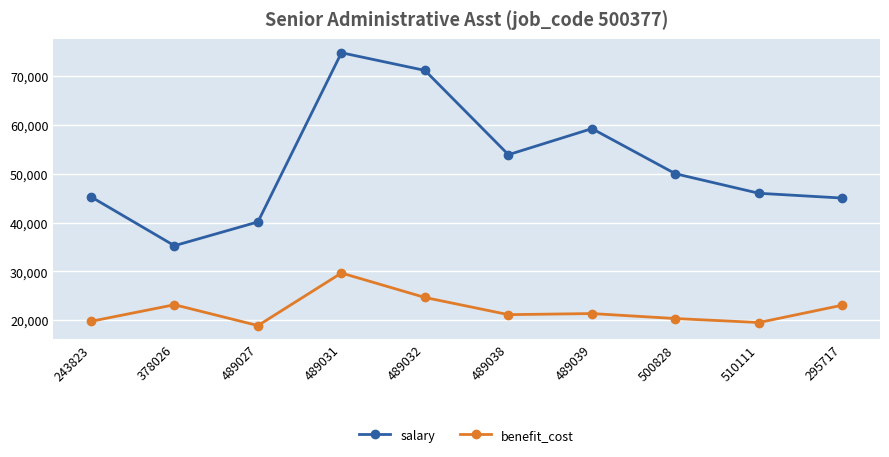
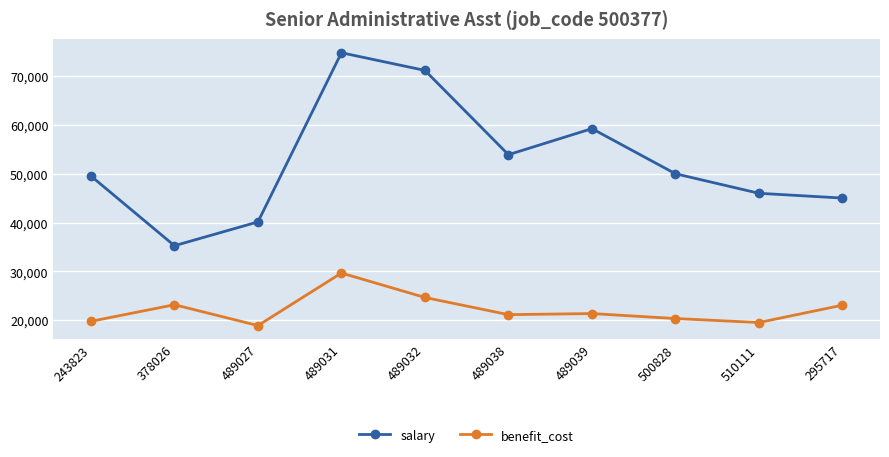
salary, 243823: 45,000 -> 50,000
